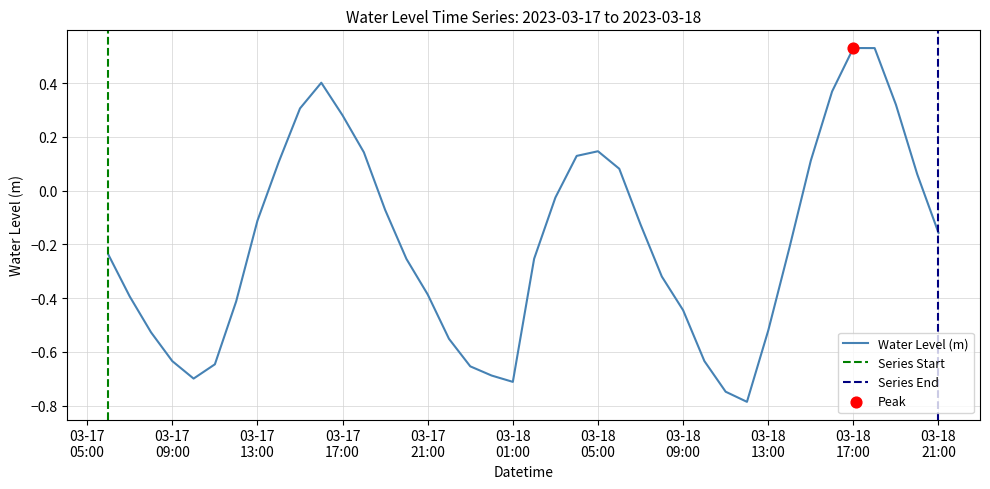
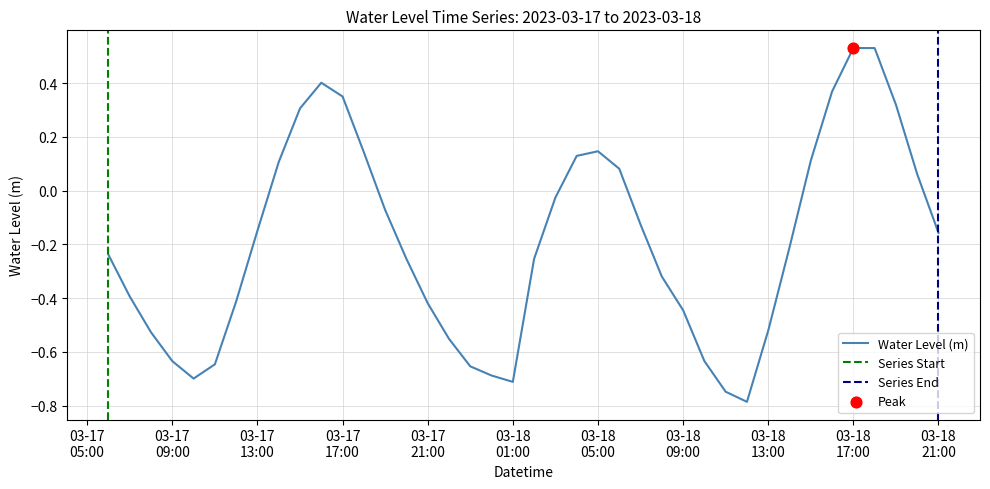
Water Level (m), 03-17 13:00: -0.11 -> -0.15
Water Level (m), 03-17 17:00: 0.28 -> 0.35
Water Level (m), 03-17 21:00: -0.39 -> -0.42
